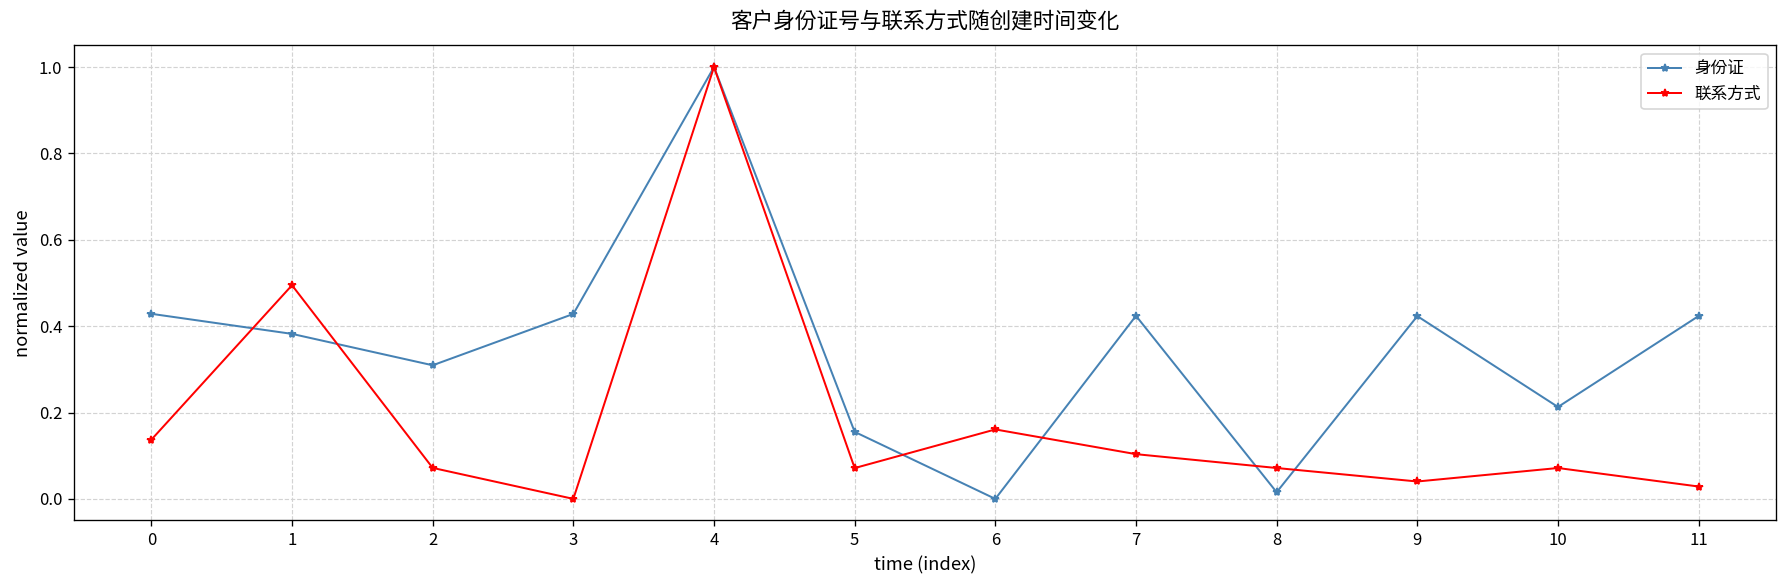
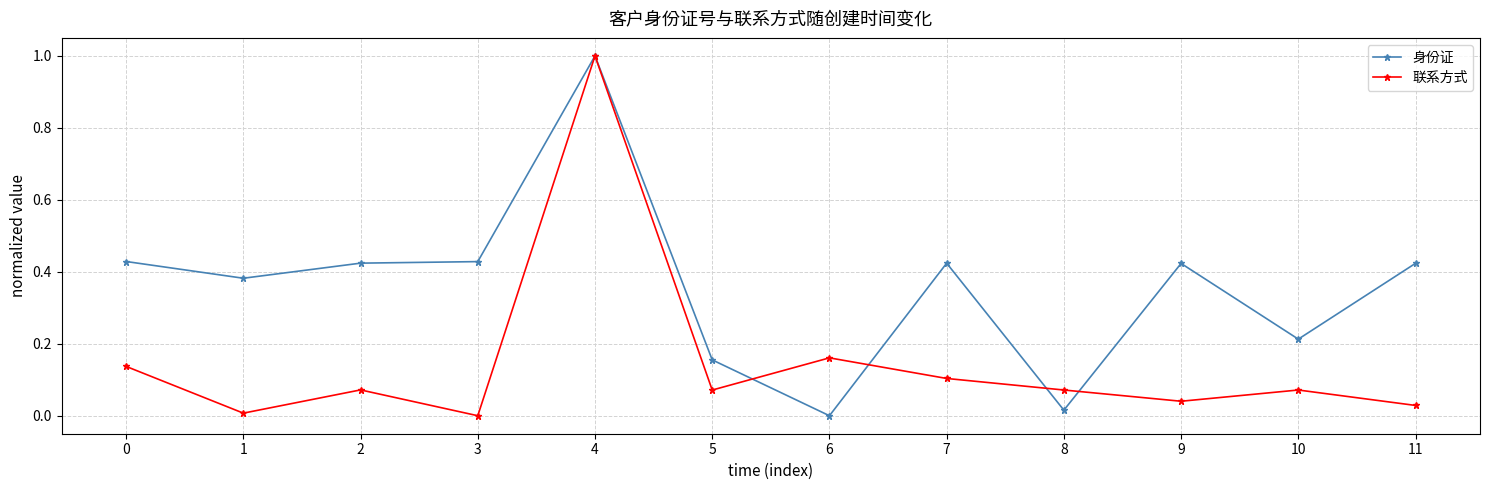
联系方式, 1: 0.49 -> 0.01
身份证, 2: 0.31 -> 0.42
